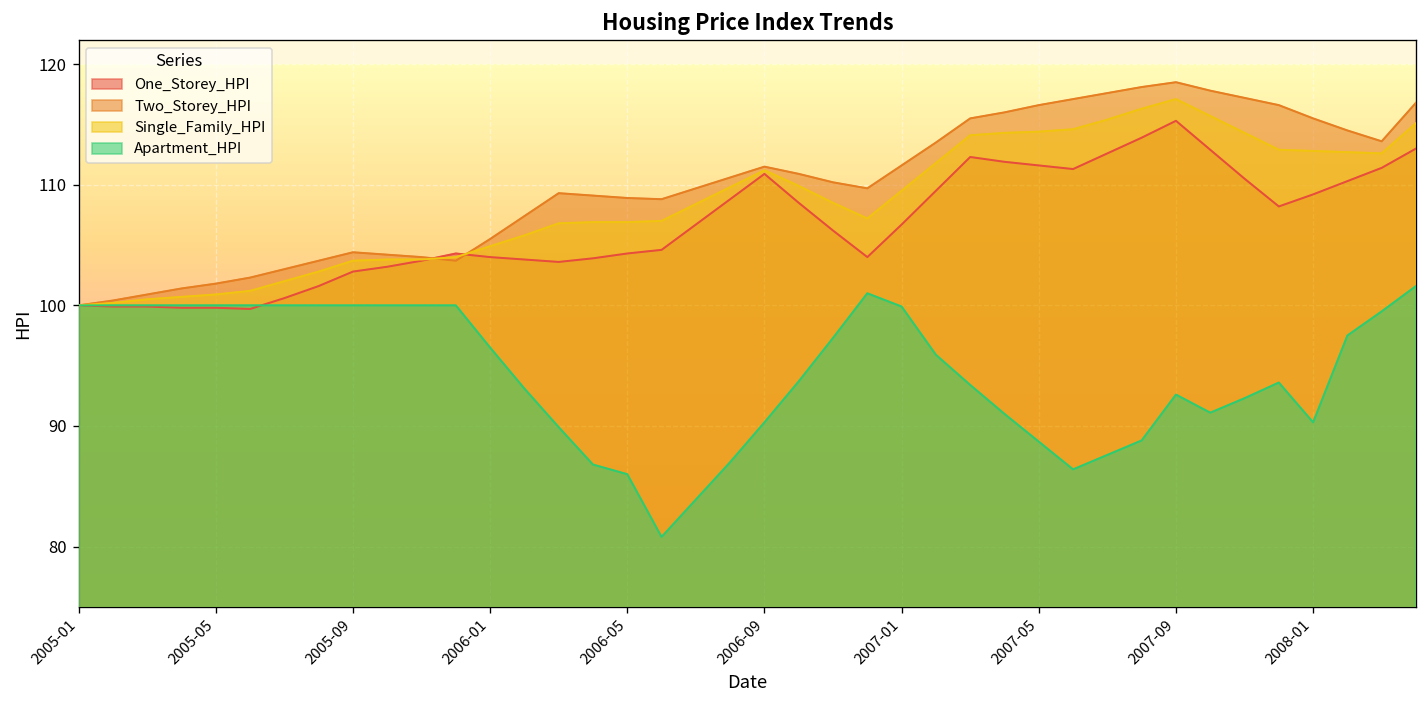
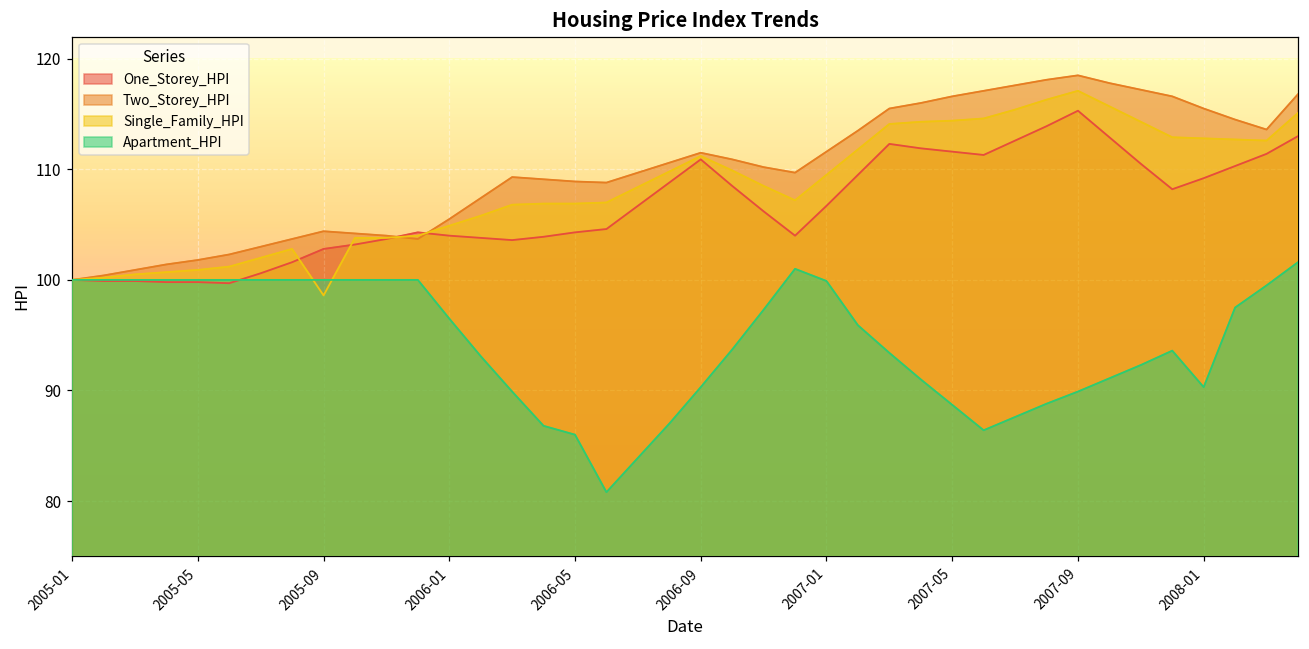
Single_Family_HPI, 2005-09: 103.7 -> 98.6
Apartment_HPI, 2007-09: 92.6 -> 89.9
